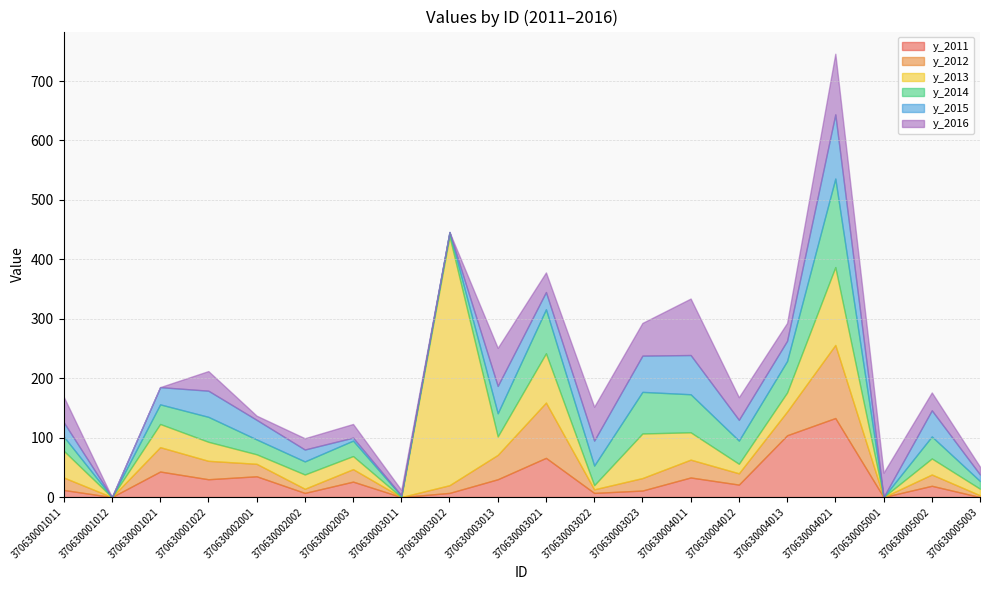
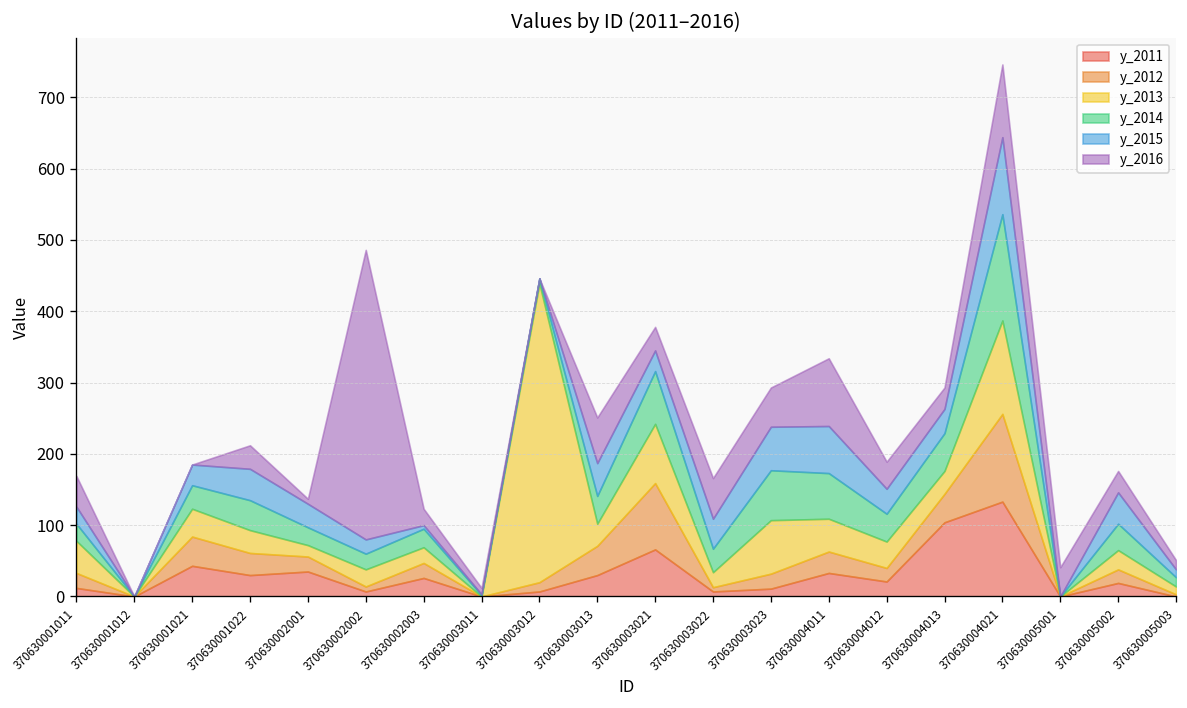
y_2016, 370630002002: 20 -> 410
y_2013, 370630003022: 10 -> 20
y_2013, 370630004012: 20 -> 40
